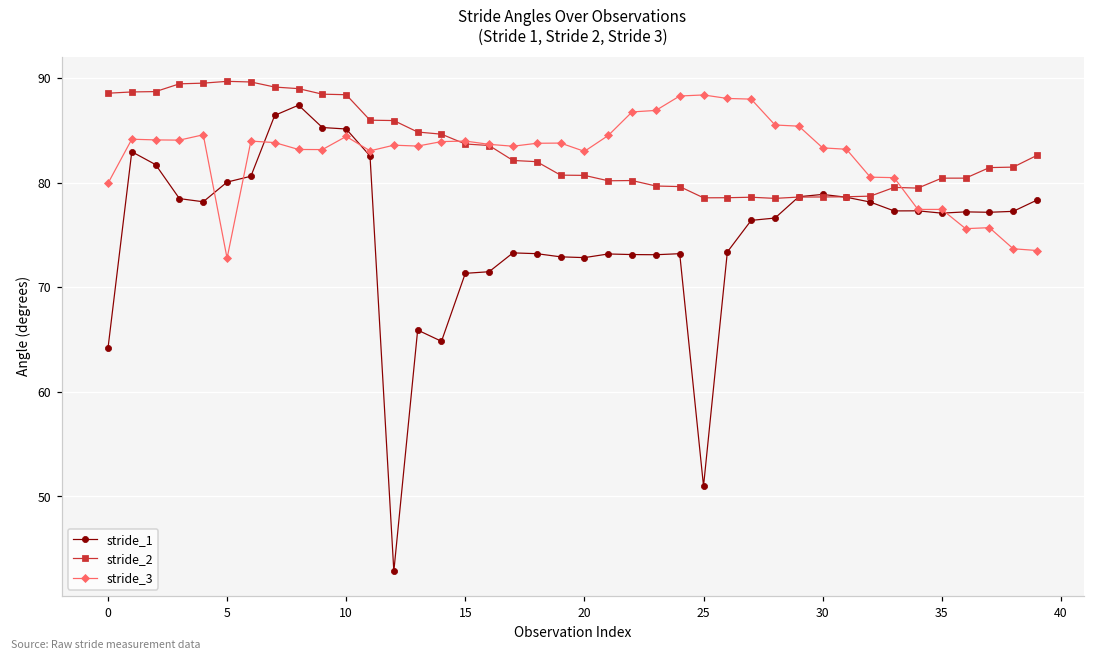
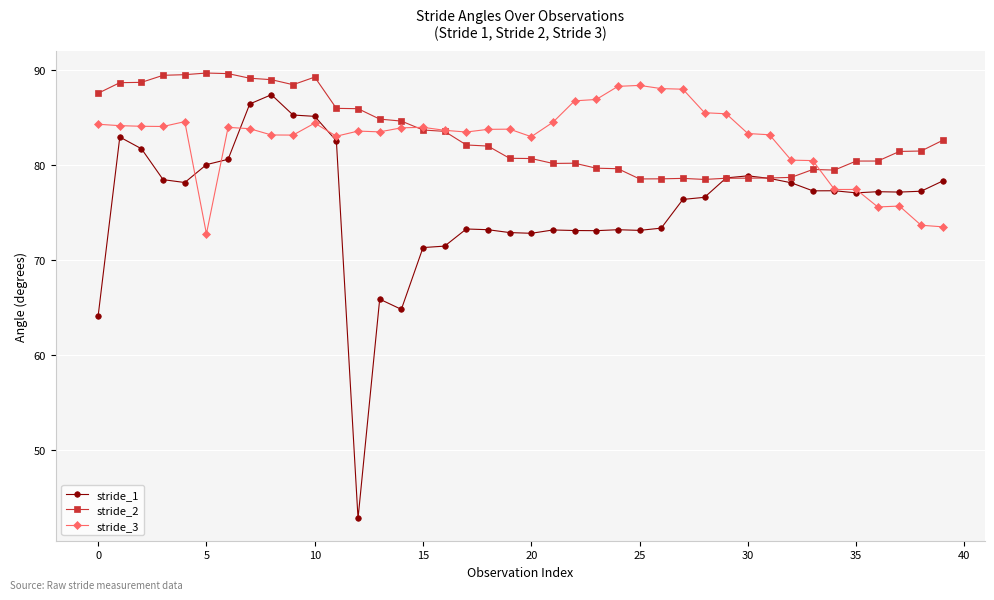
stride_2, 0: 89 -> 88
stride_3, 0: 80 -> 84
stride_2, 10: 88 -> 89
stride_1, 25: 51 -> 73
